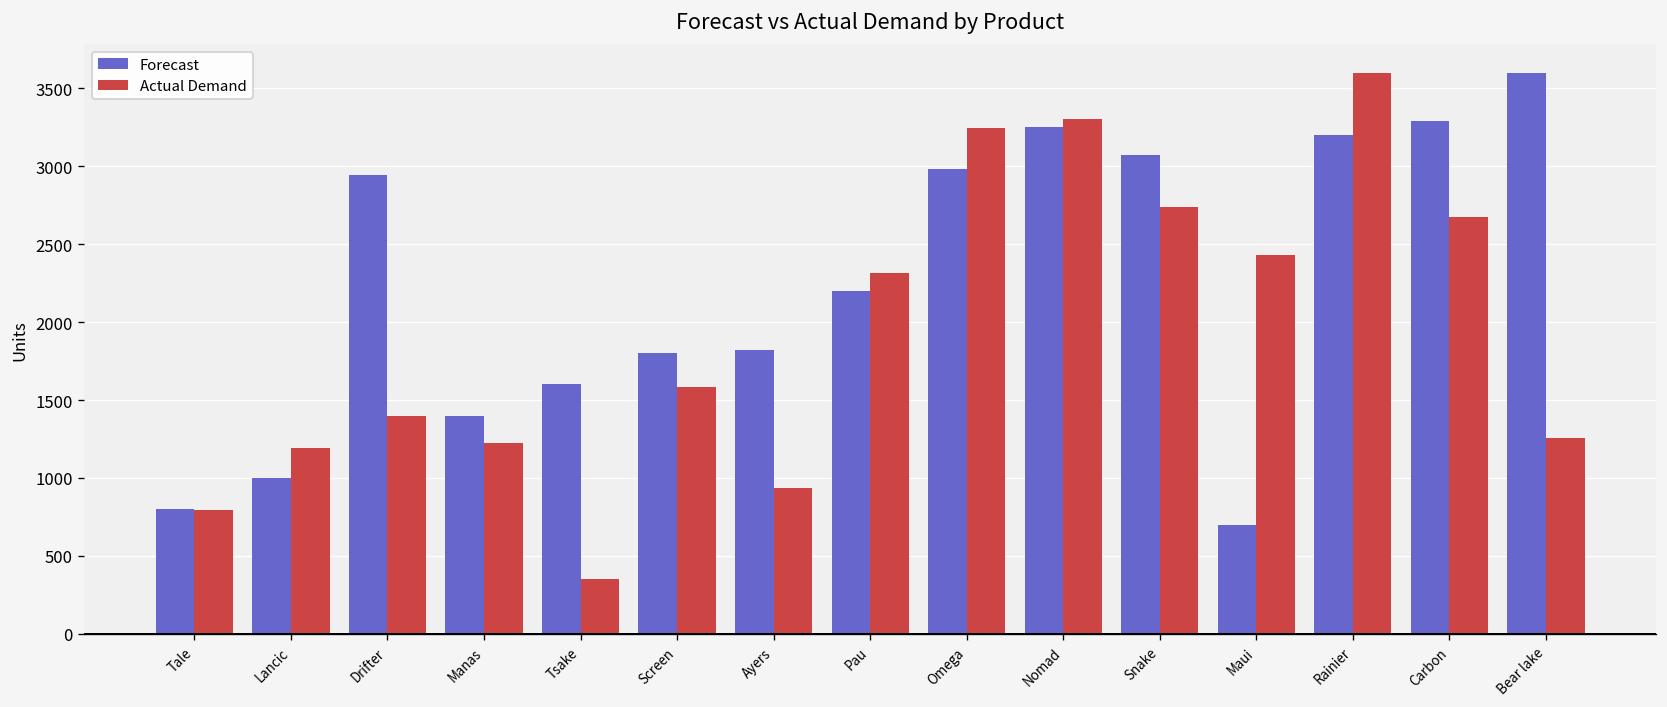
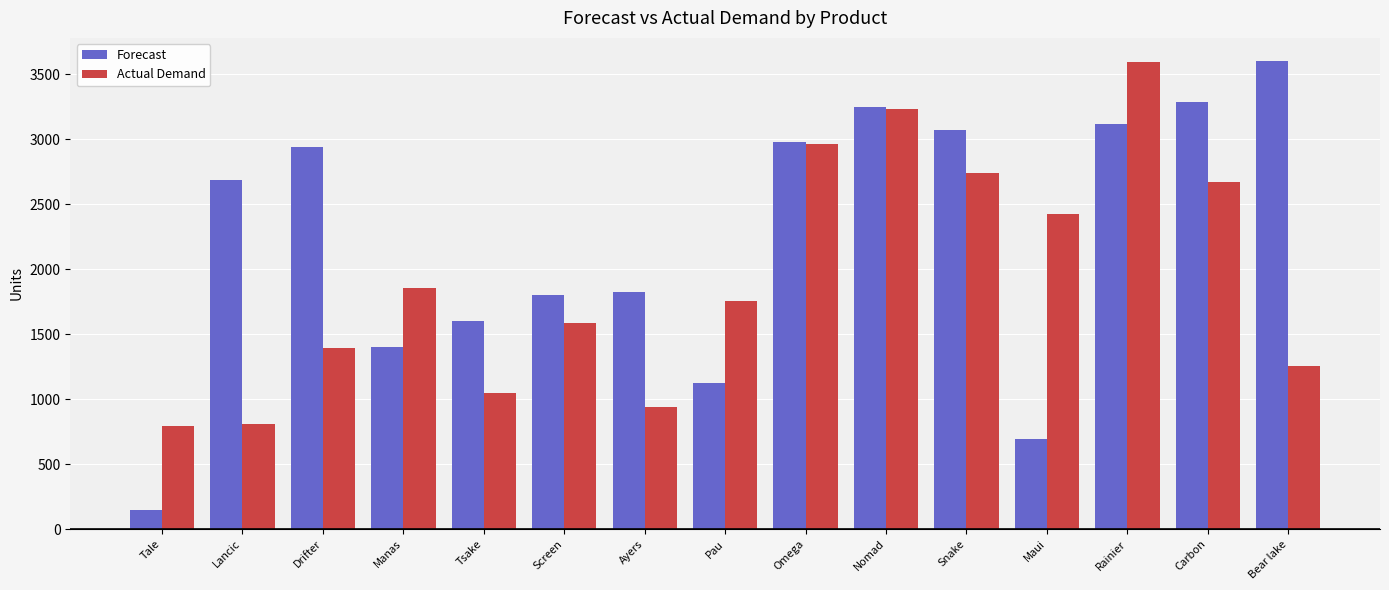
Forecast, Tale: 800 -> 150
Forecast, Lancic: 1000 -> 2690
Actual Demand, Lancic: 1200 -> 810
Actual Demand, Manas: 1220 -> 1860
Actual Demand, Tsake: 350 -> 1050
Forecast, Pau: 2200 -> 1120
Actual Demand, Pau: 2310 -> 1750
Actual Demand, Omega: 3240 -> 2970
Actual Demand, Nomad: 3300 -> 3240
Forecast, Rainier: 3200 -> 3120
